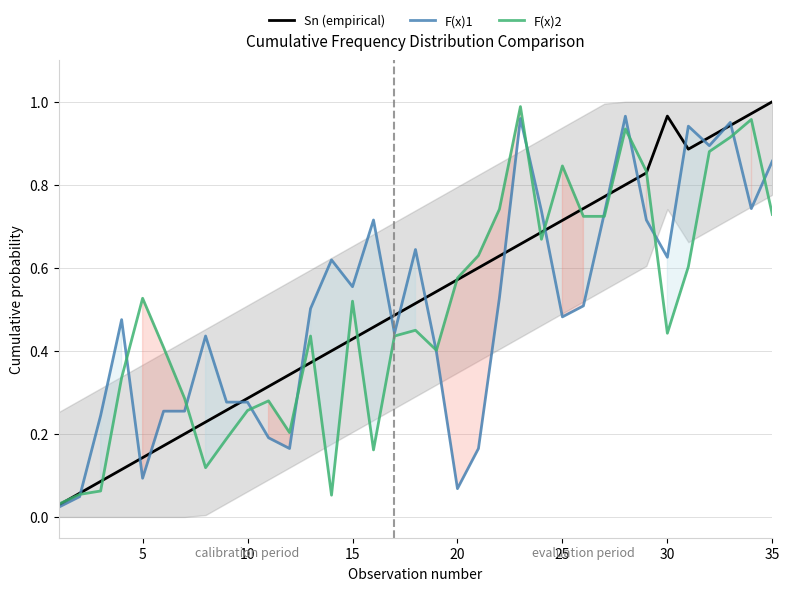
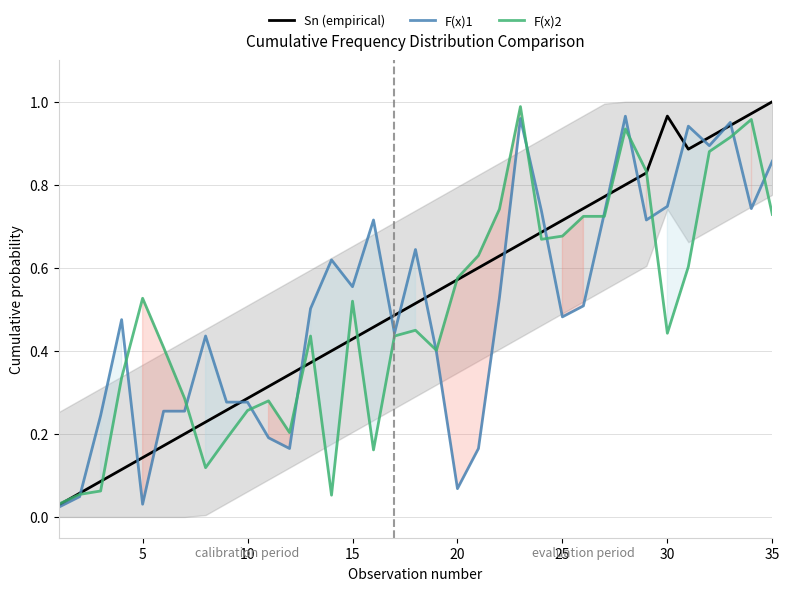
F(x)1, 5: 0.09 -> 0.03
F(x)2, 25: 0.85 -> 0.68
F(x)1, 30: 0.63 -> 0.75
